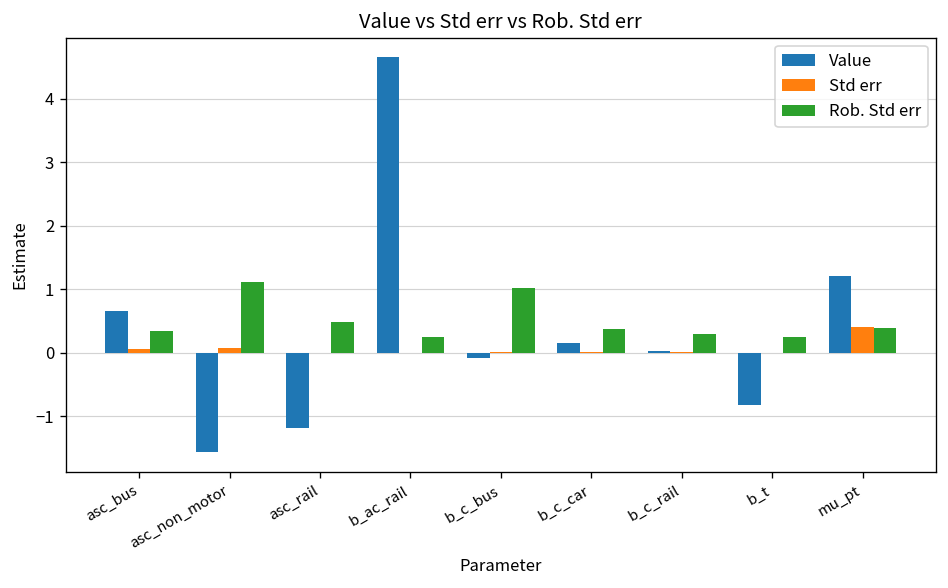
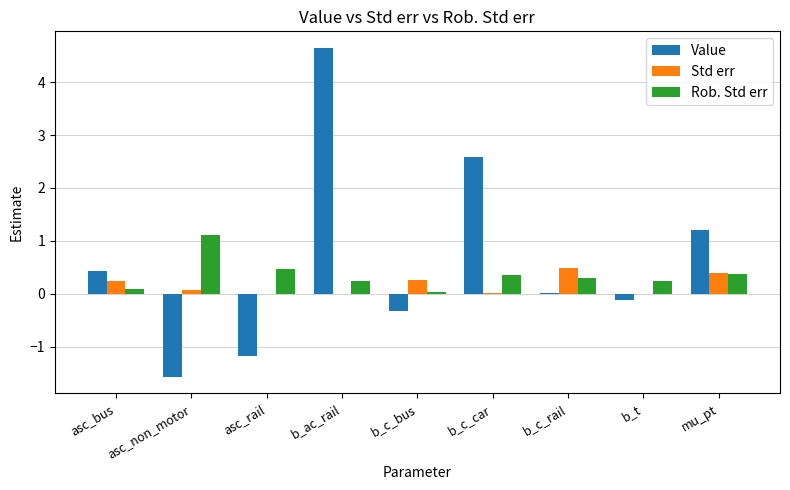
Value, asc_bus: 0.7 -> 0.4
Std err, asc_bus: 0.1 -> 0.2
Rob. Std err, asc_bus: 0.3 -> 0.1
Value, b_c_bus: -0.1 -> -0.3
Std err, b_c_bus: 0.0 -> 0.3
Rob. Std err, b_c_bus: 1.0 -> 0.0
Value, b_c_car: 0.2 -> 2.6
Std err, b_c_rail: 0.0 -> 0.5
Value, b_t: -0.8 -> -0.1
